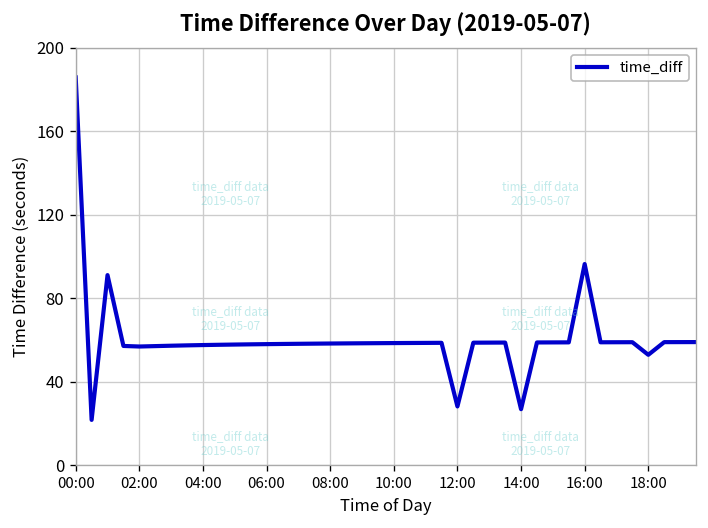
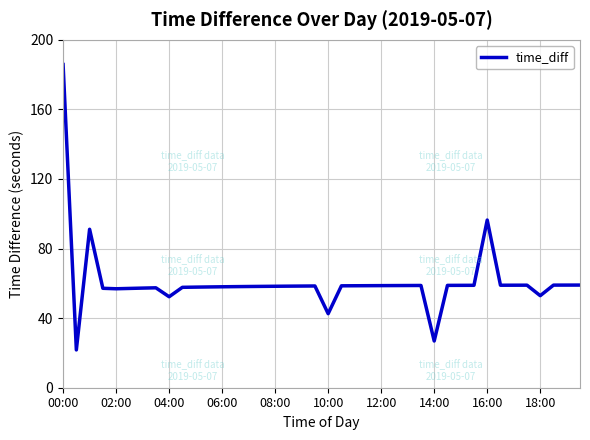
04:00: 58 -> 52
10:00: 59 -> 43
12:00: 28 -> 59
